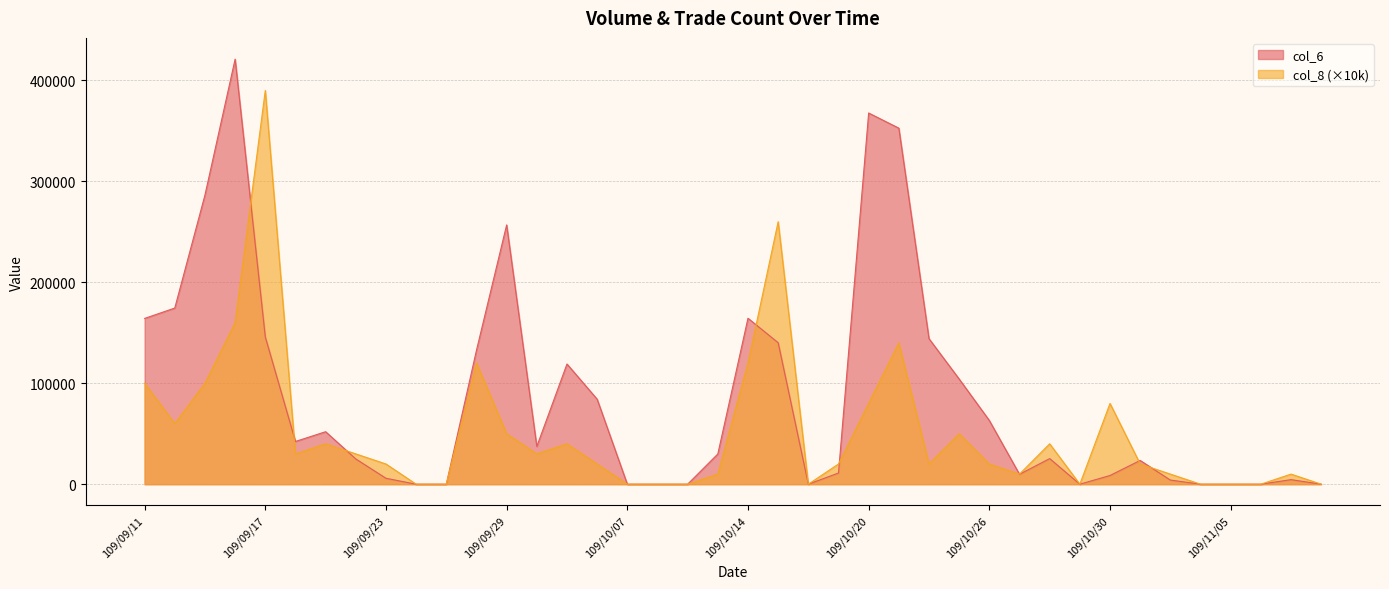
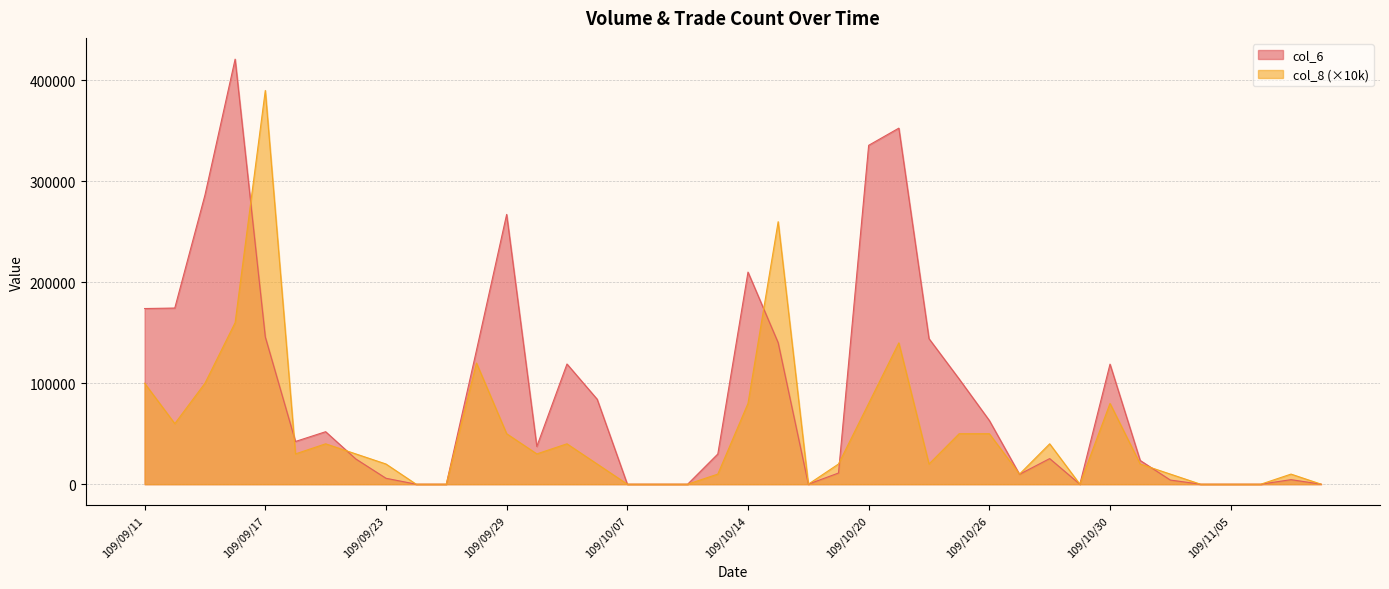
col_6, 109/09/11: 164000 -> 174000
col_6, 109/09/29: 257000 -> 267000
col_6, 109/10/14: 164000 -> 210000
col_8 (×10k), 109/10/14: 120000 -> 80000
col_6, 109/10/20: 368000 -> 336000
col_8 (×10k), 109/10/26: 20000 -> 50000
col_6, 109/10/30: 9000 -> 119000
